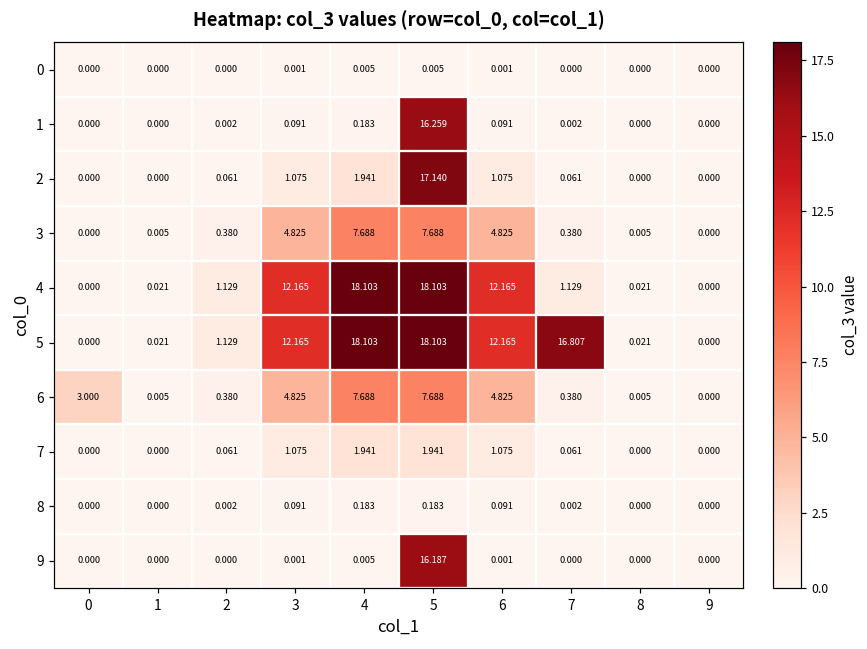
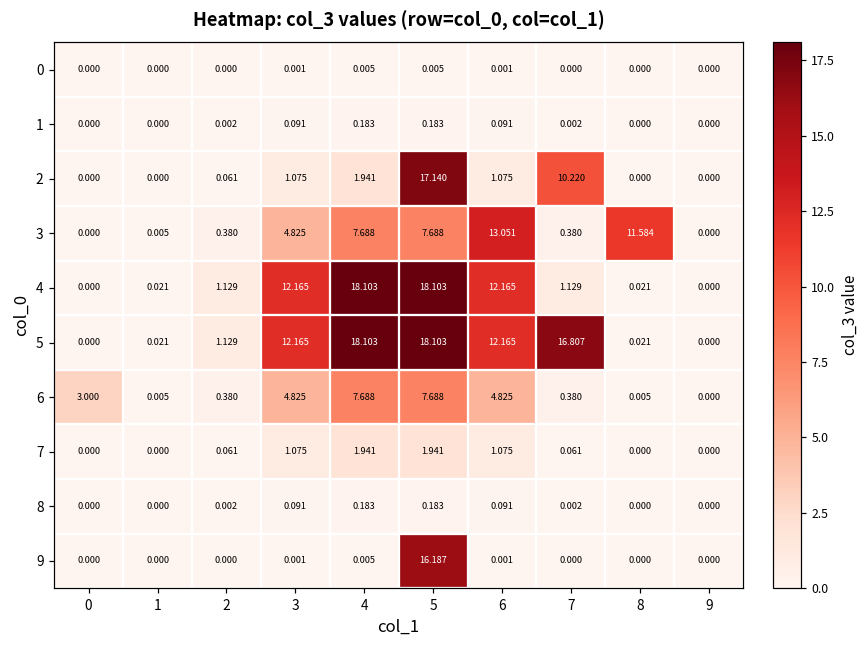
1, 5: 16.259 -> 0.183
2, 7: 0.061 -> 10.220
3, 6: 4.825 -> 13.051
3, 8: 0.005 -> 11.584
